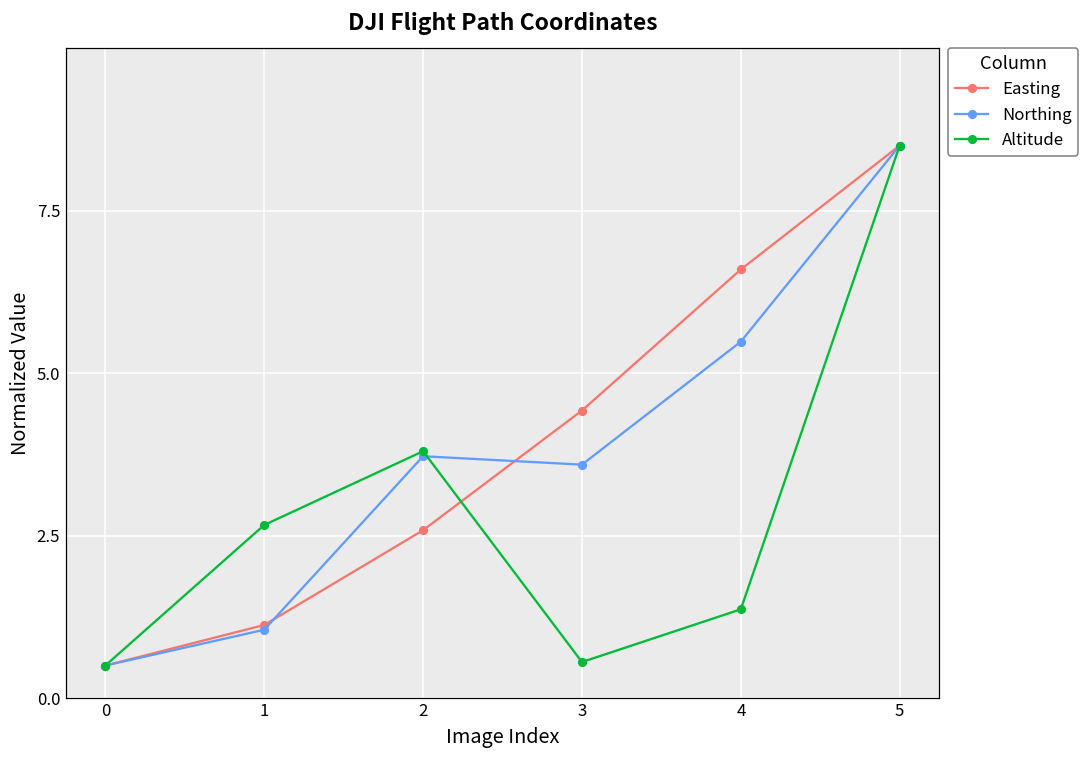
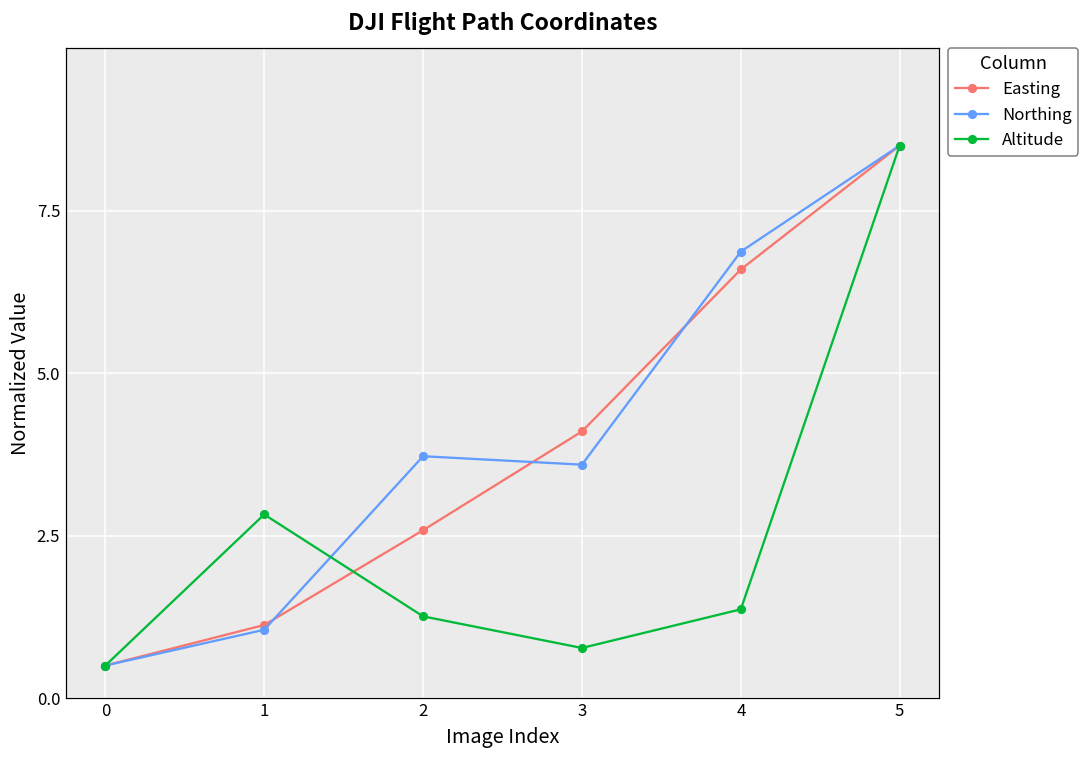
Altitude, 1: 2.7 -> 2.8
Altitude, 2: 3.8 -> 1.3
Easting, 3: 4.4 -> 4.1
Altitude, 3: 0.6 -> 0.8
Northing, 4: 5.5 -> 6.9
